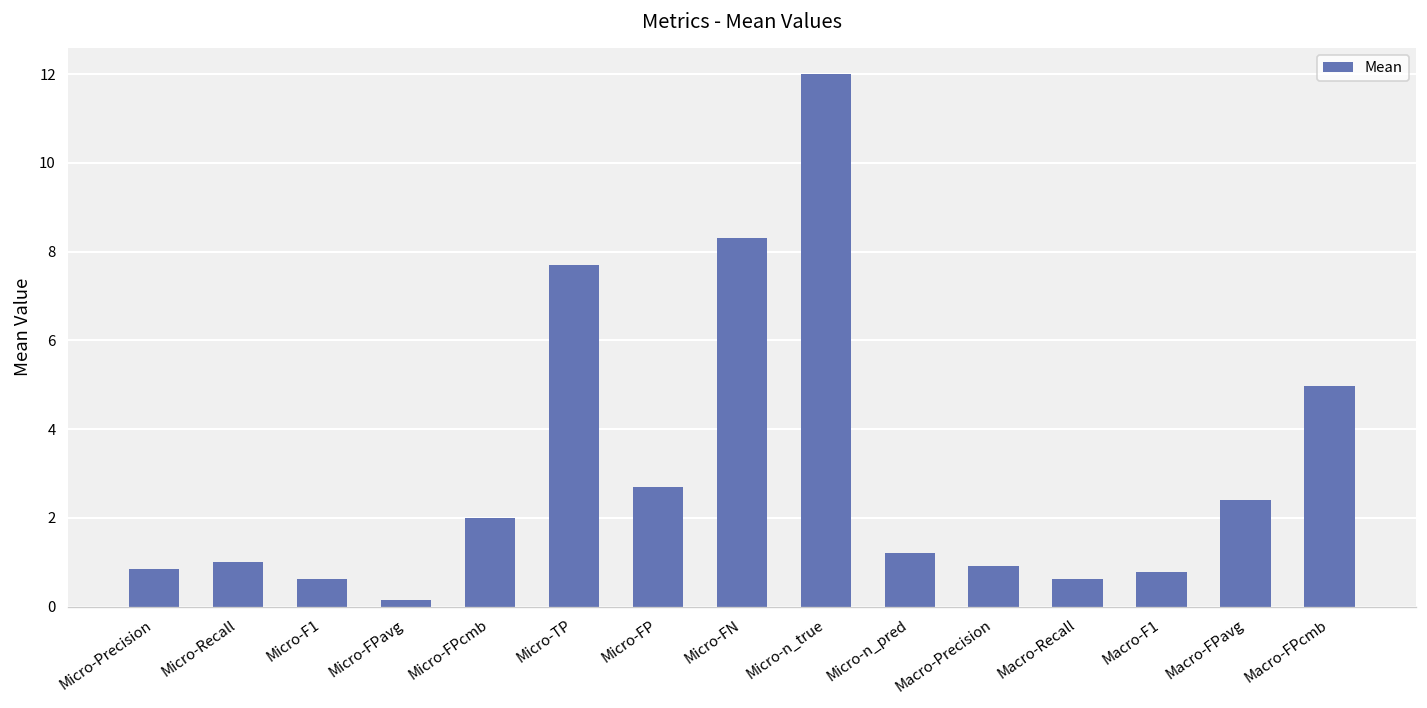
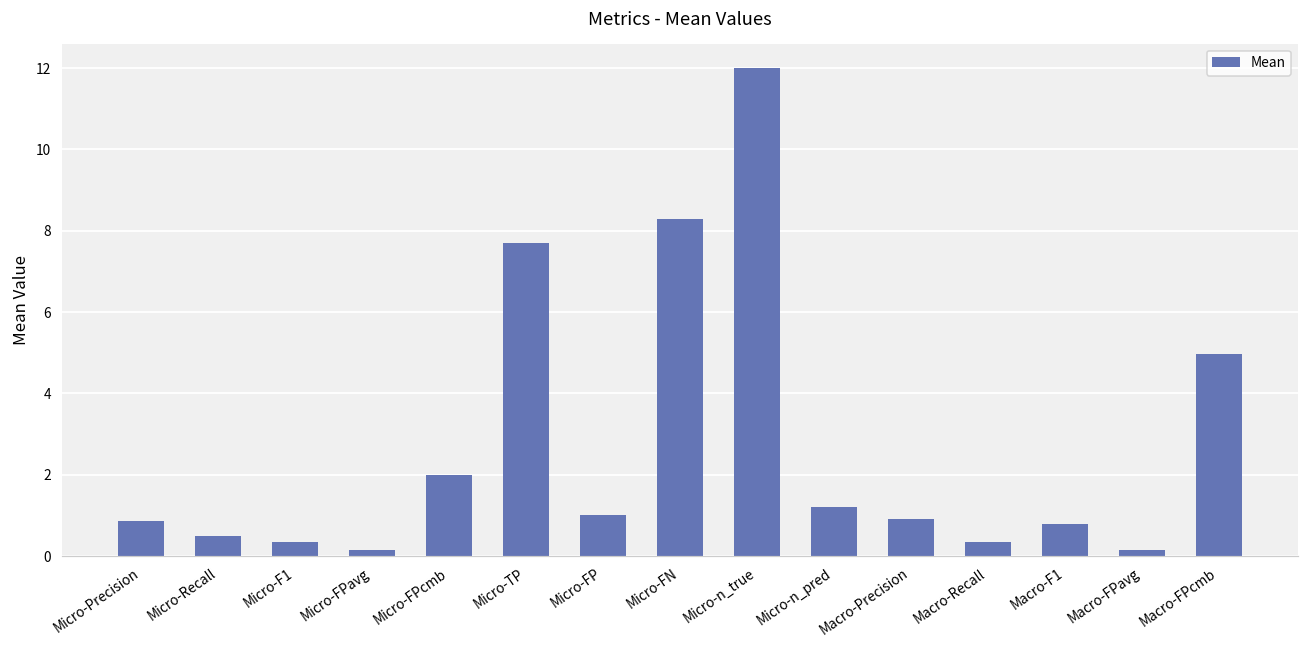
Micro-Recall: 1.0 -> 0.5
Micro-F1: 0.6 -> 0.3
Micro-FP: 2.7 -> 1.0
Macro-Recall: 0.6 -> 0.4
Macro-FPavg: 2.4 -> 0.1
